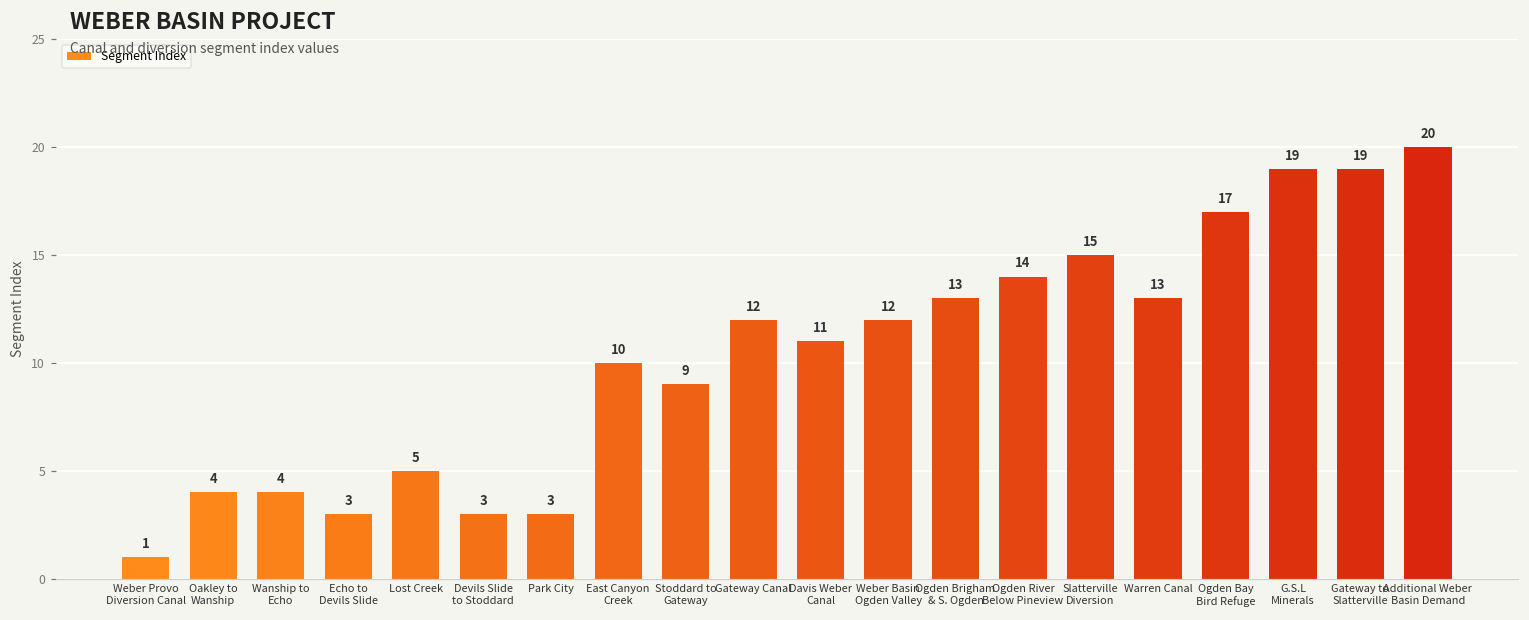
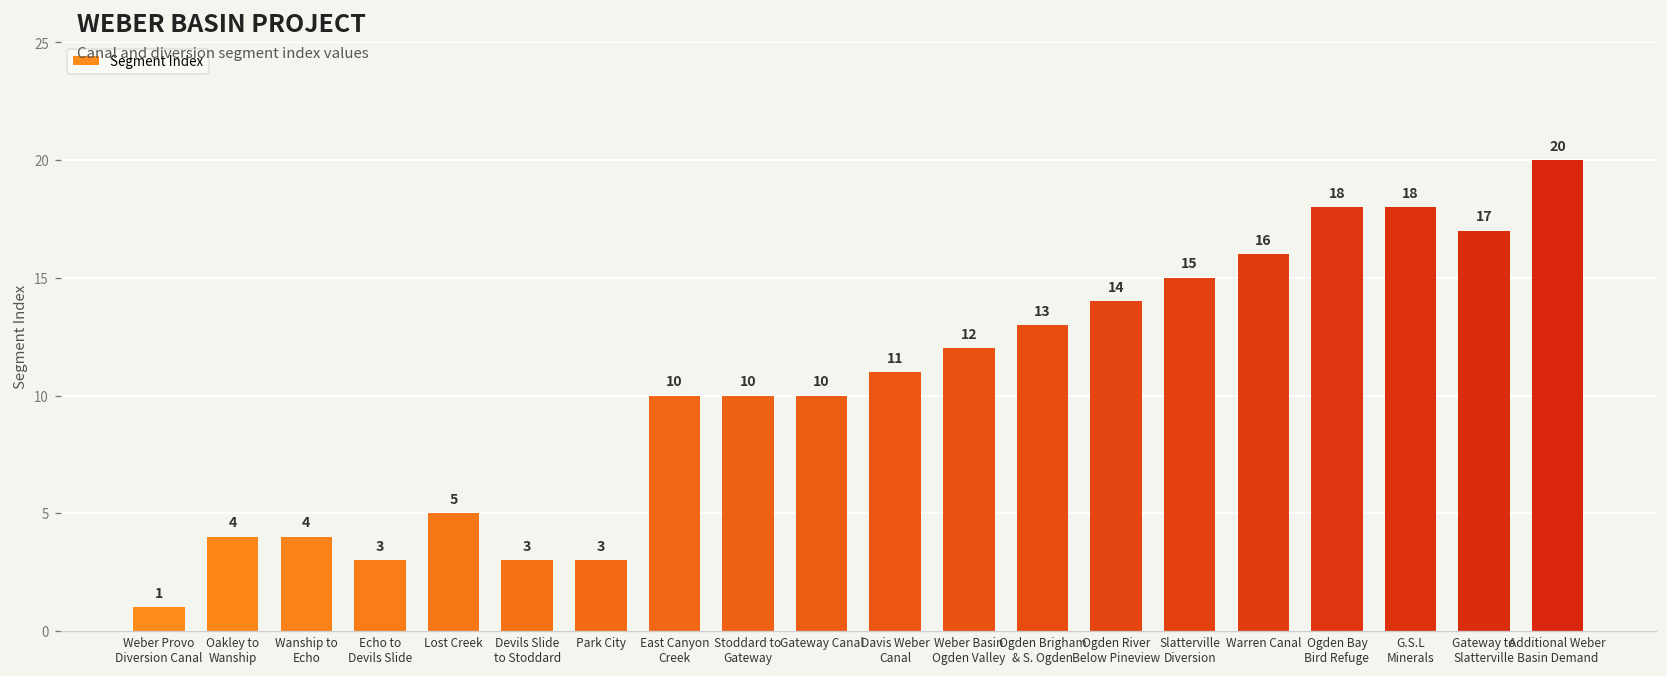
Stoddard to Gateway: 9 -> 10
Gateway Canal: 12 -> 10
Warren Canal: 13 -> 16
Ogden Bay Bird Refuge: 17 -> 18
G.S.L Minerals: 19 -> 18
Gateway to Slatterville: 19 -> 17
